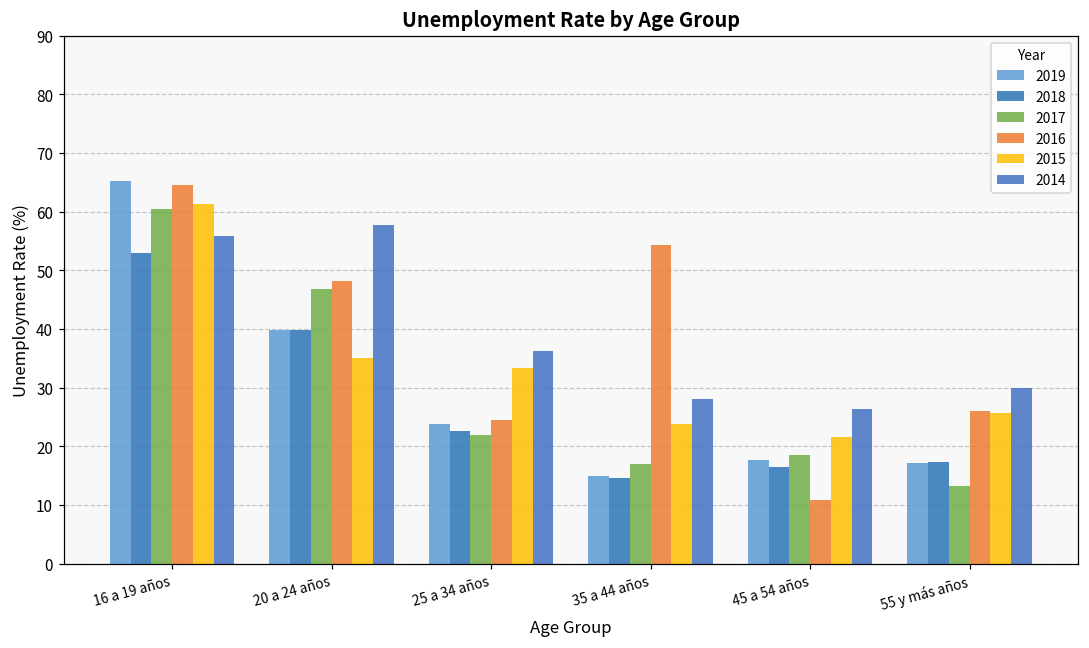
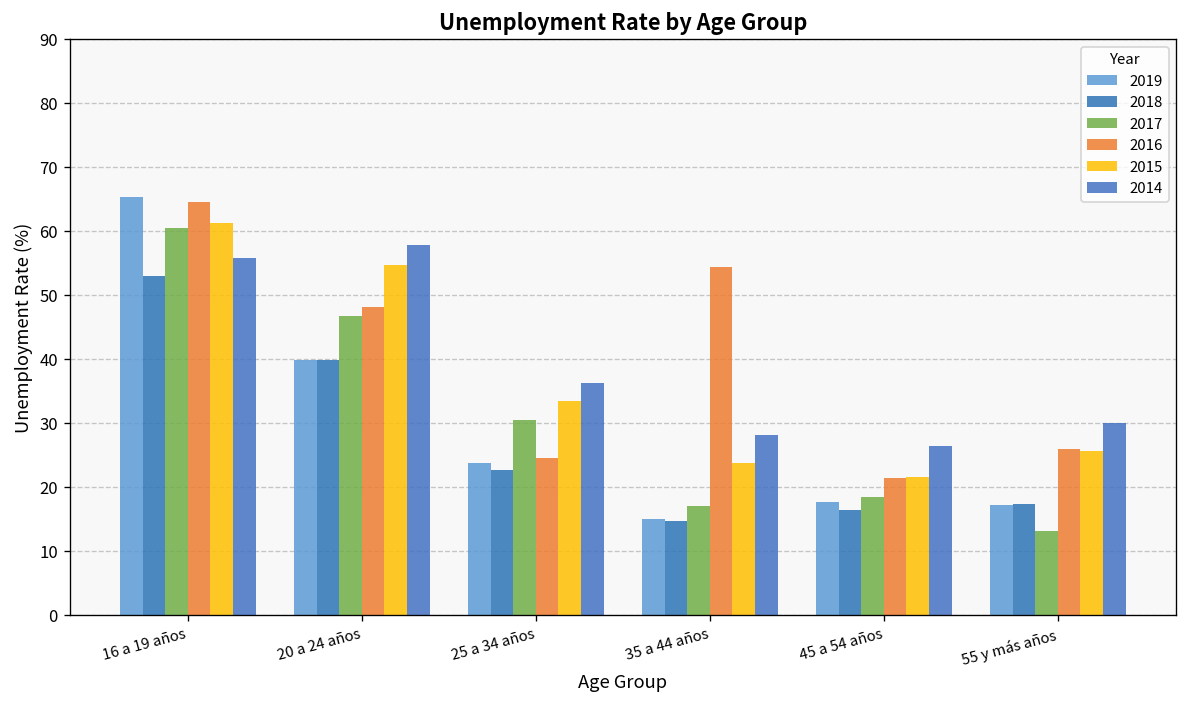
2015, 20 a 24 años: 35 -> 55
2017, 25 a 34 años: 22 -> 30
2016, 45 a 54 años: 11 -> 21
